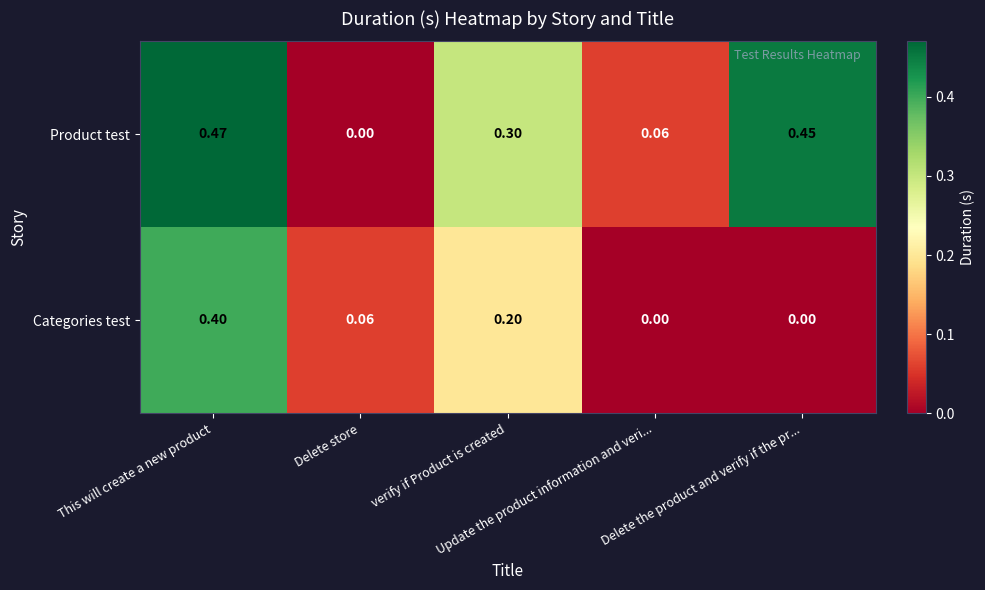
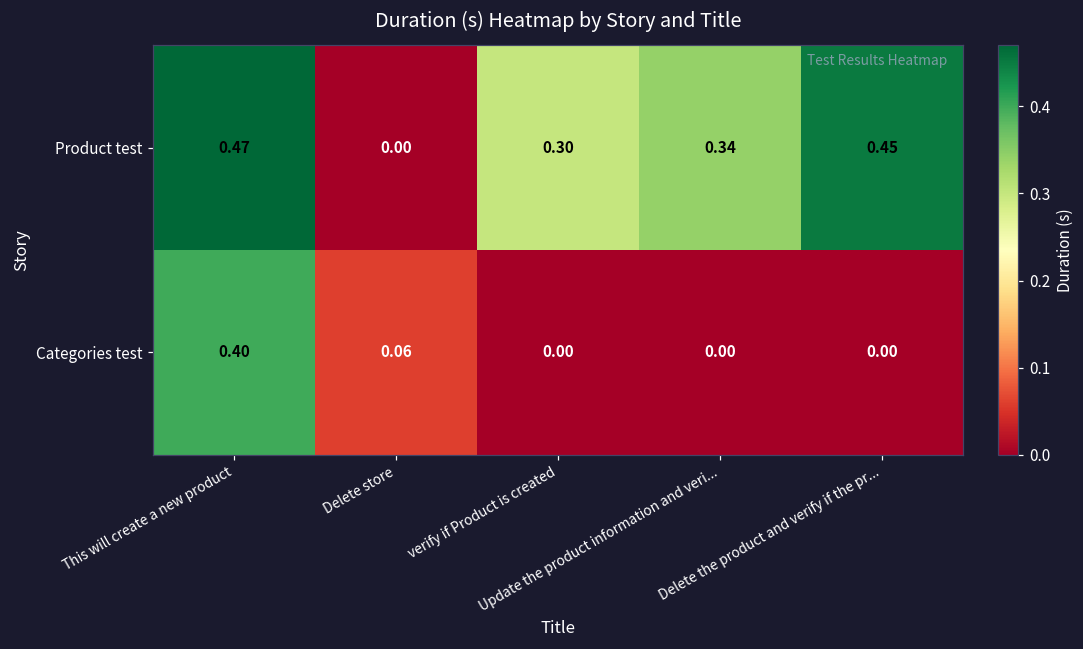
Product test, Update the product information and veri...: 0.06 -> 0.34
Categories test, verify if Product is created: 0.20 -> 0.00
